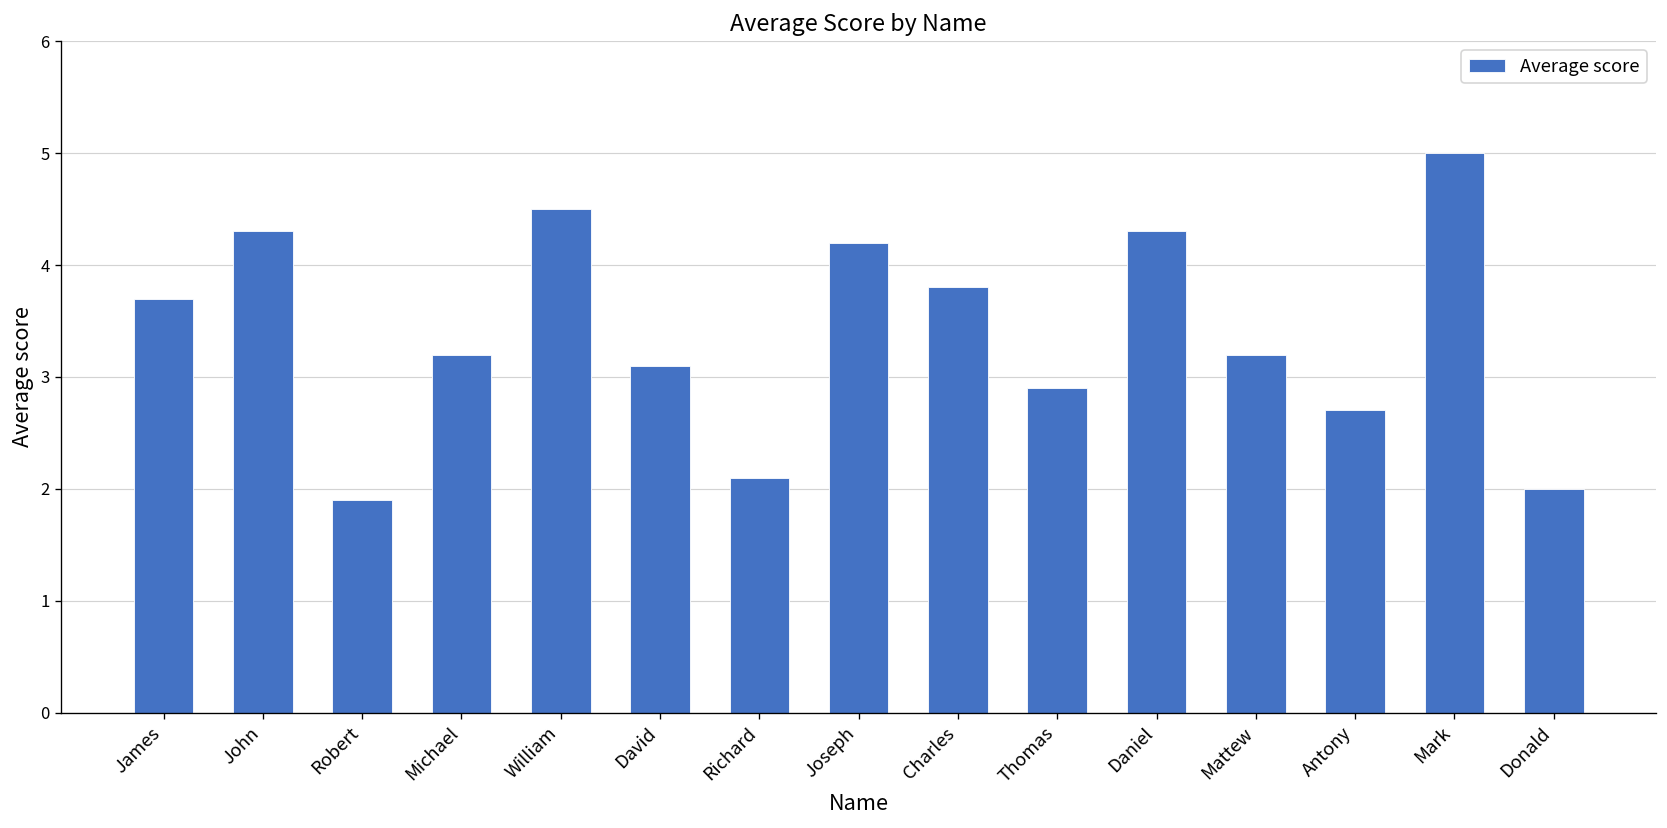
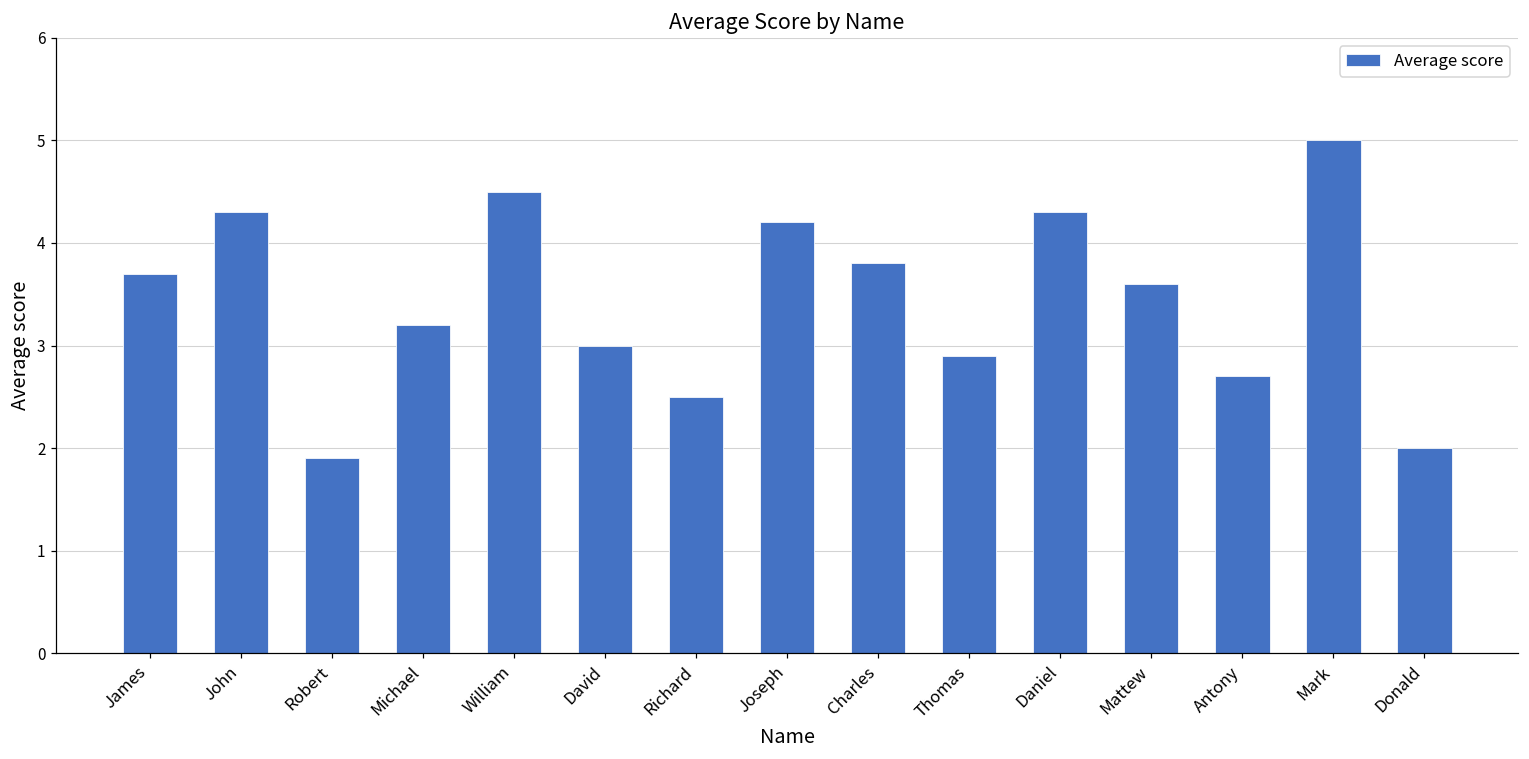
David: 3.1 -> 3.0
Richard: 2.1 -> 2.5
Mattew: 3.2 -> 3.6
